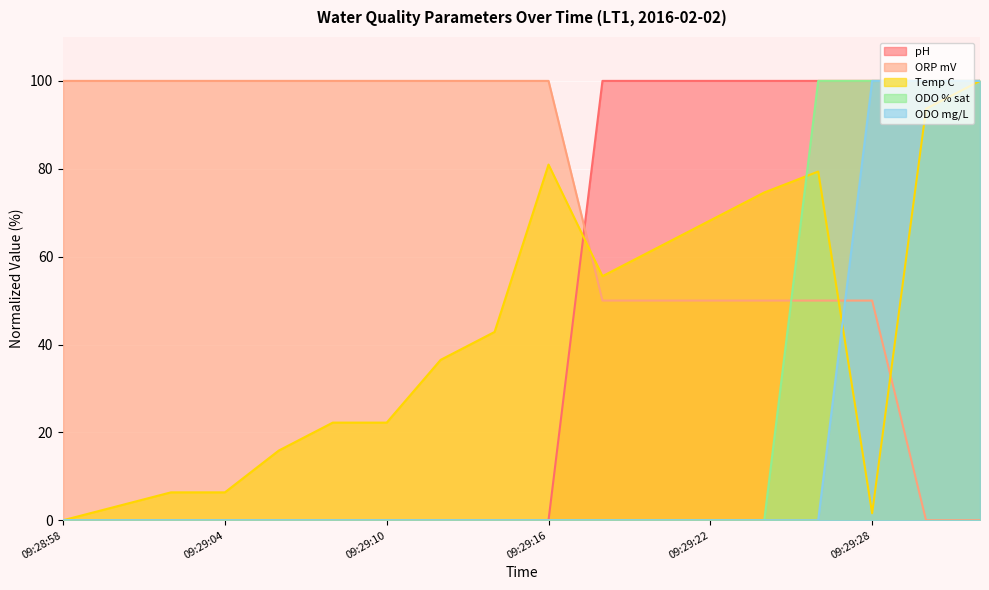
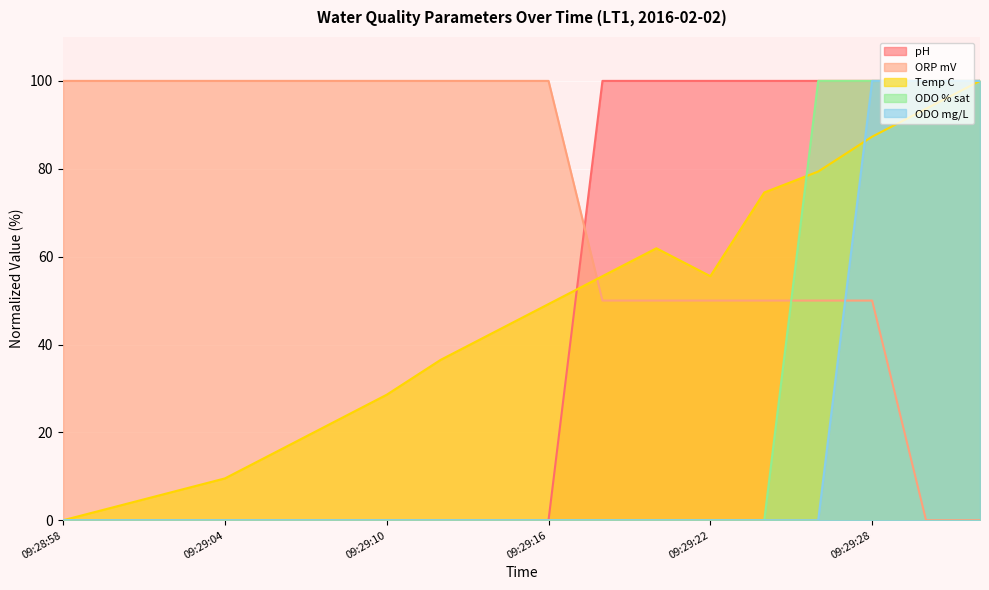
Temp C, 09:29:04: 6 -> 10
Temp C, 09:29:10: 22 -> 29
Temp C, 09:29:16: 81 -> 49
Temp C, 09:29:22: 68 -> 56
Temp C, 09:29:28: 2 -> 87
